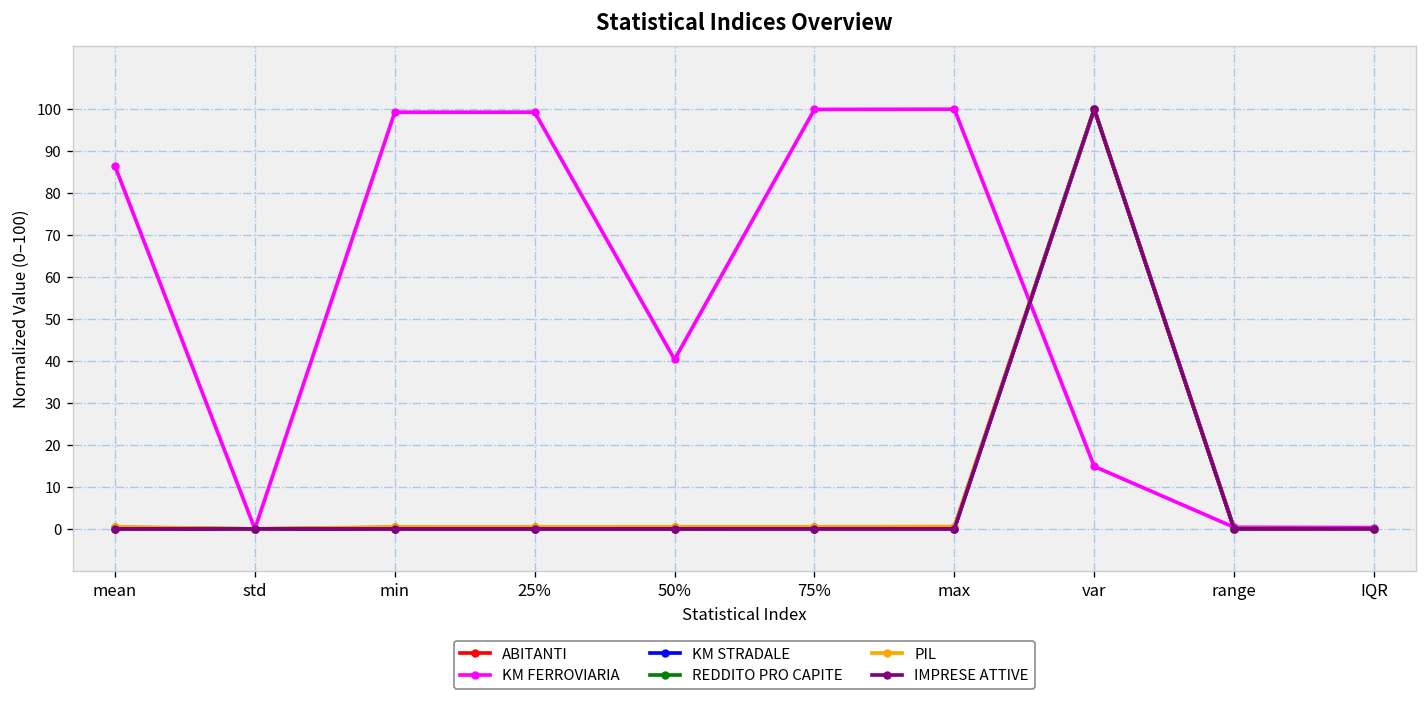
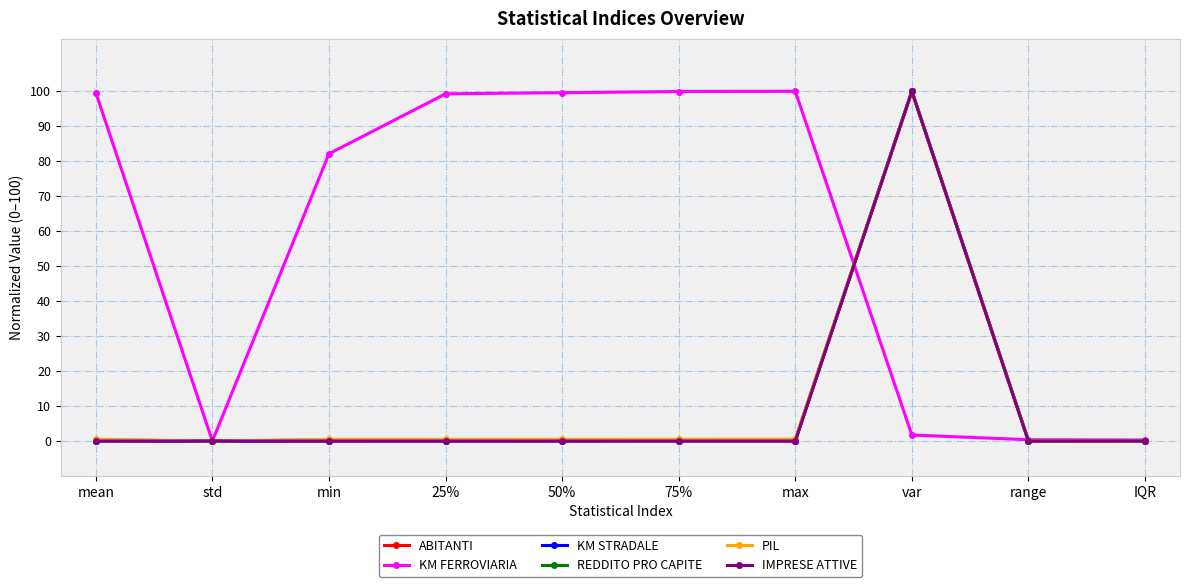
KM FERROVIARIA, mean: 86 -> 100
KM FERROVIARIA, min: 99 -> 82
KM FERROVIARIA, 50%: 40 -> 100
KM FERROVIARIA, var: 15 -> 2
